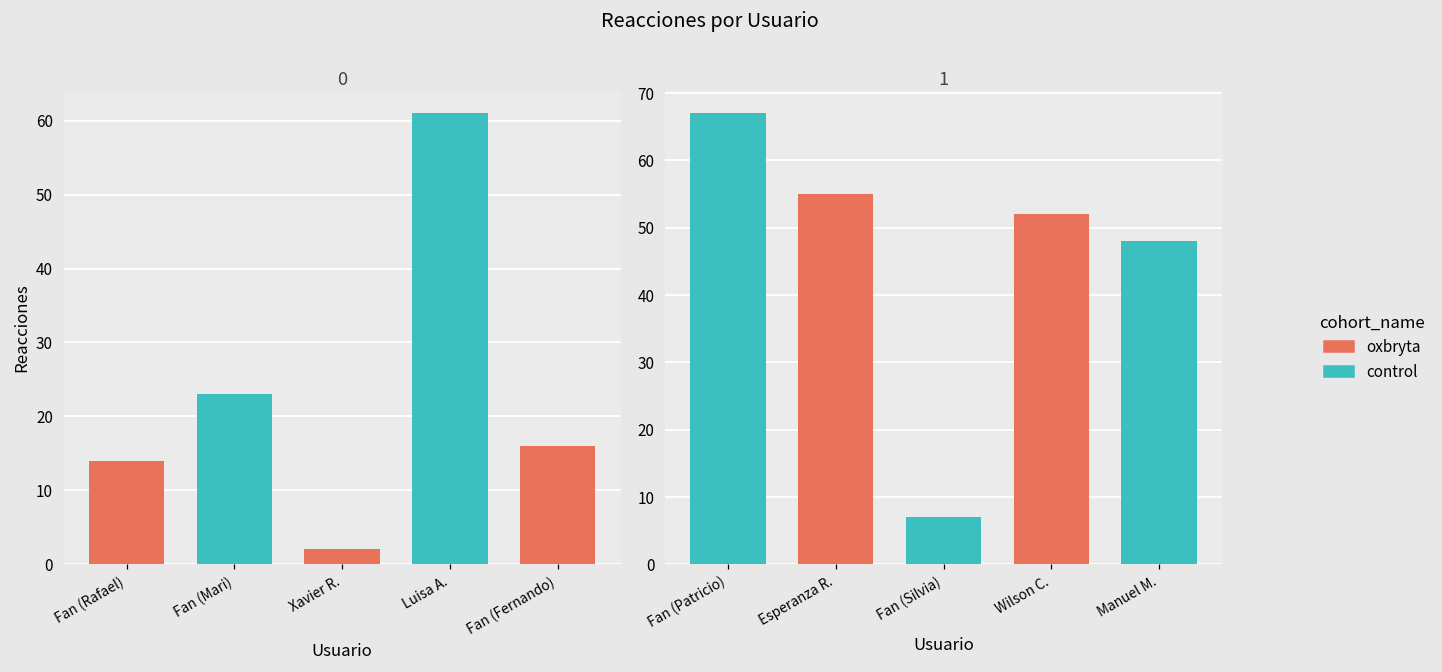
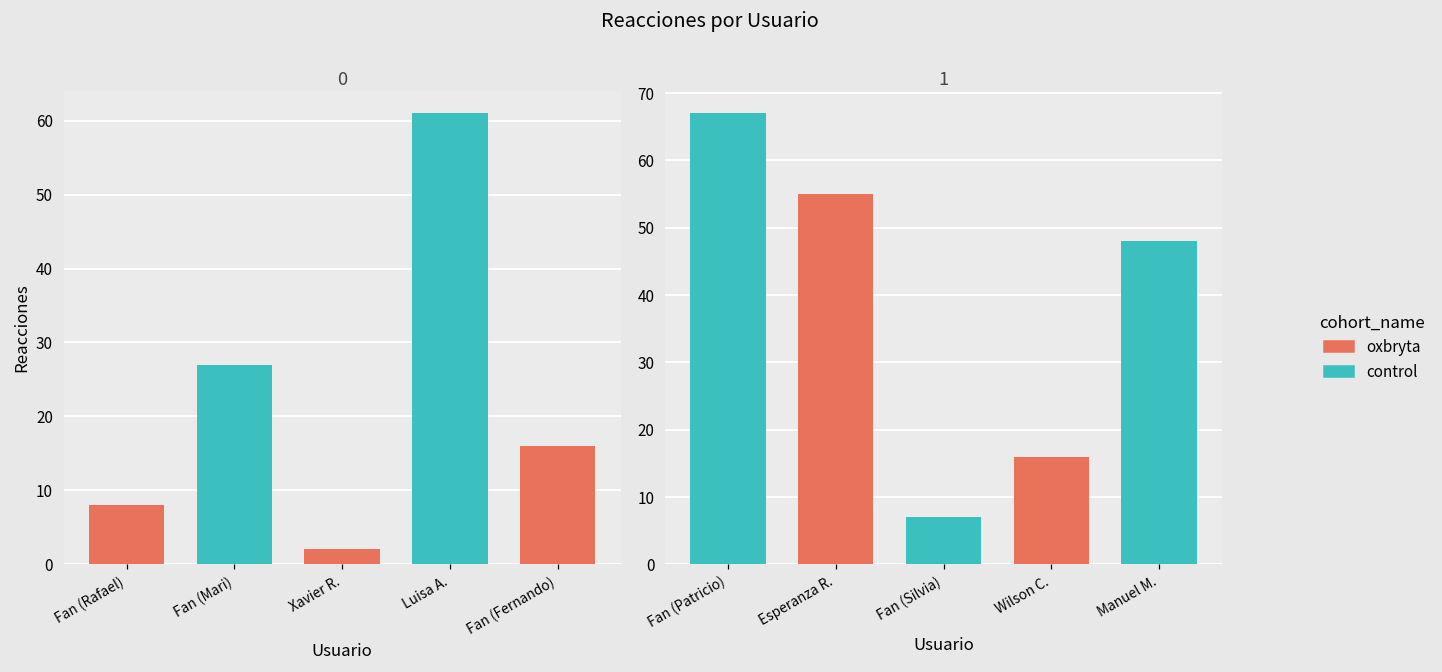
0, Fan (Rafael): 14 -> 8
0, Fan (Mari): 23 -> 27
1, Wilson C.: 52 -> 16
